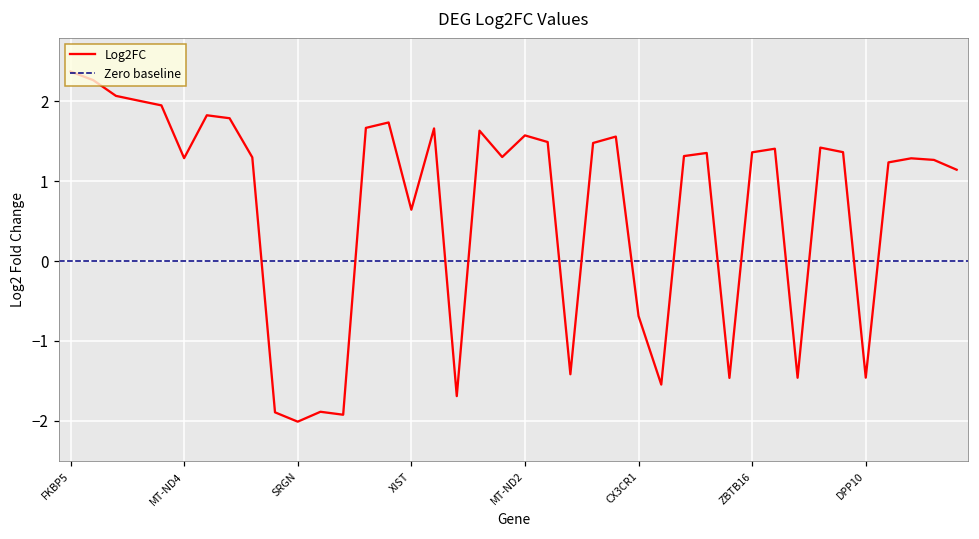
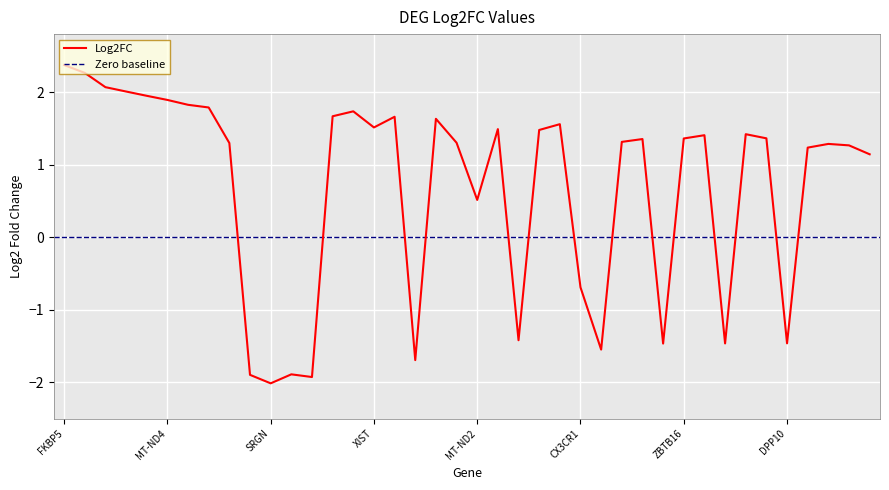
MT-ND4: 1.3 -> 1.9
XIST: 0.6 -> 1.5
MT-ND2: 1.6 -> 0.5
